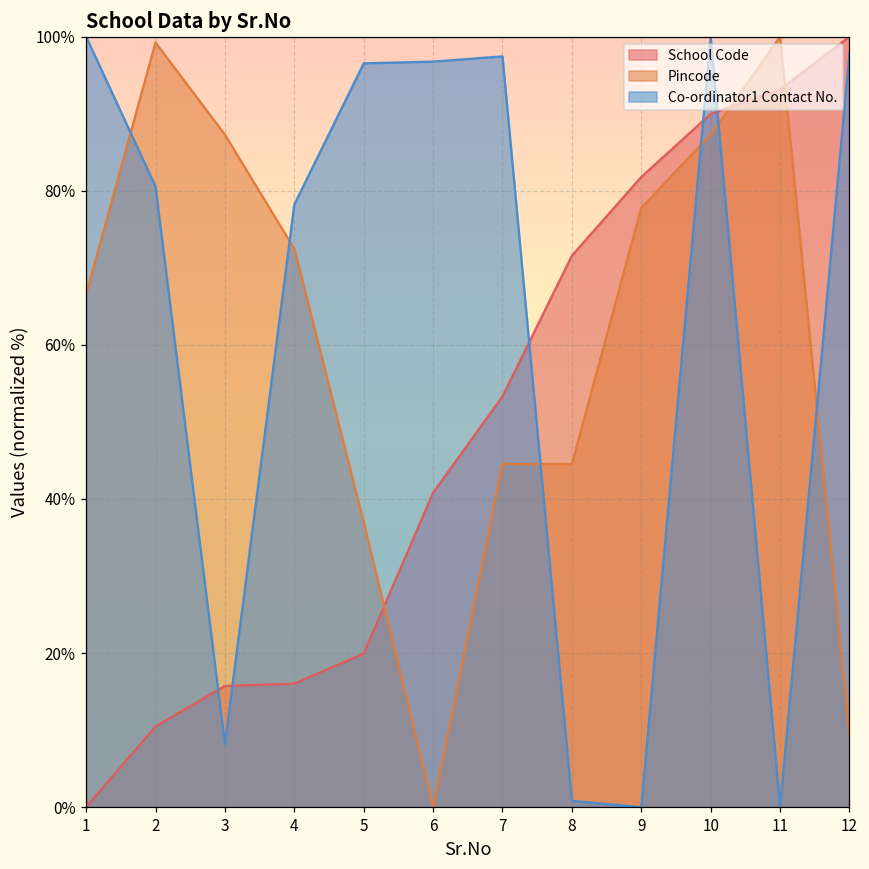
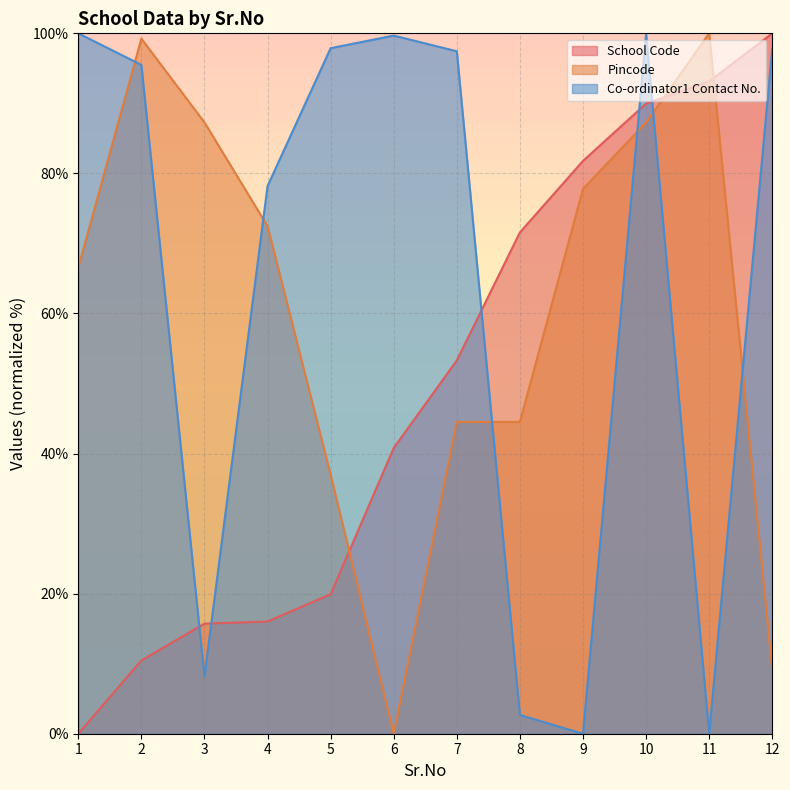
Co-ordinator1 Contact No., 2: 81% -> 95%
Co-ordinator1 Contact No., 5: 97% -> 98%
Co-ordinator1 Contact No., 6: 97% -> 100%
Co-ordinator1 Contact No., 8: 1% -> 3%
